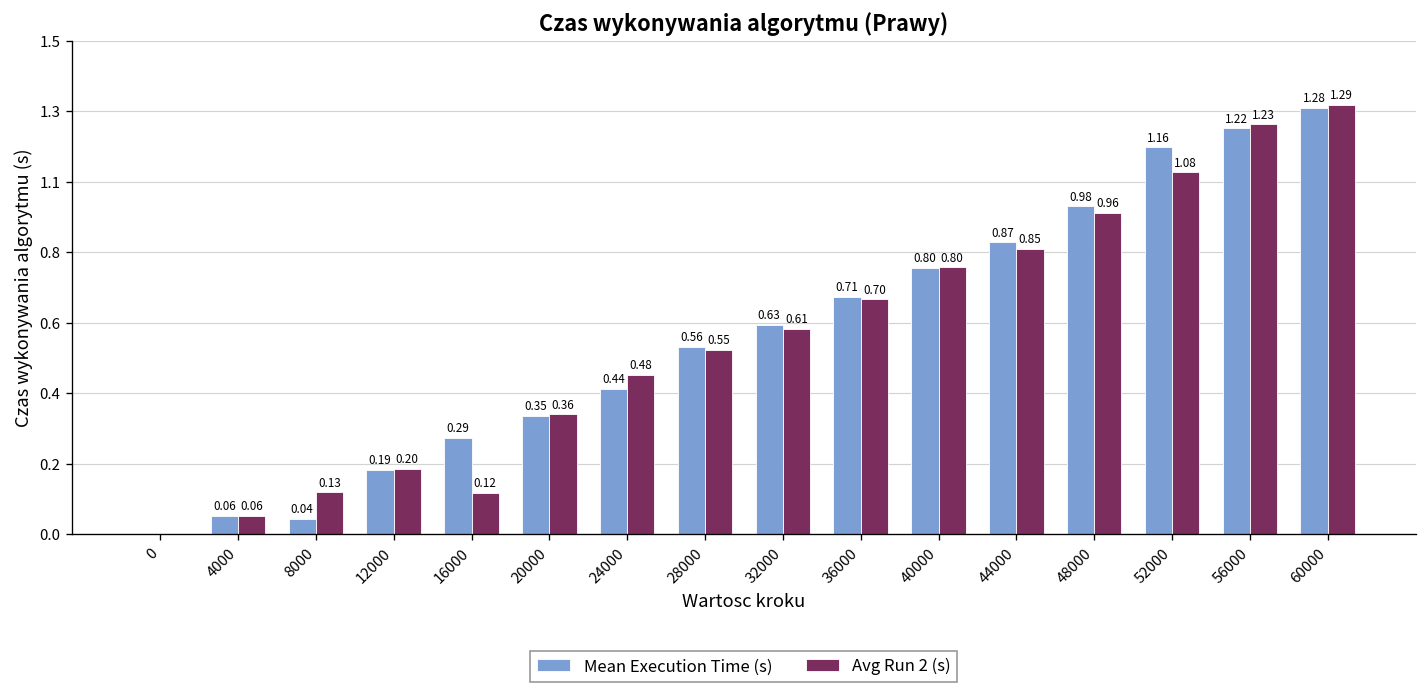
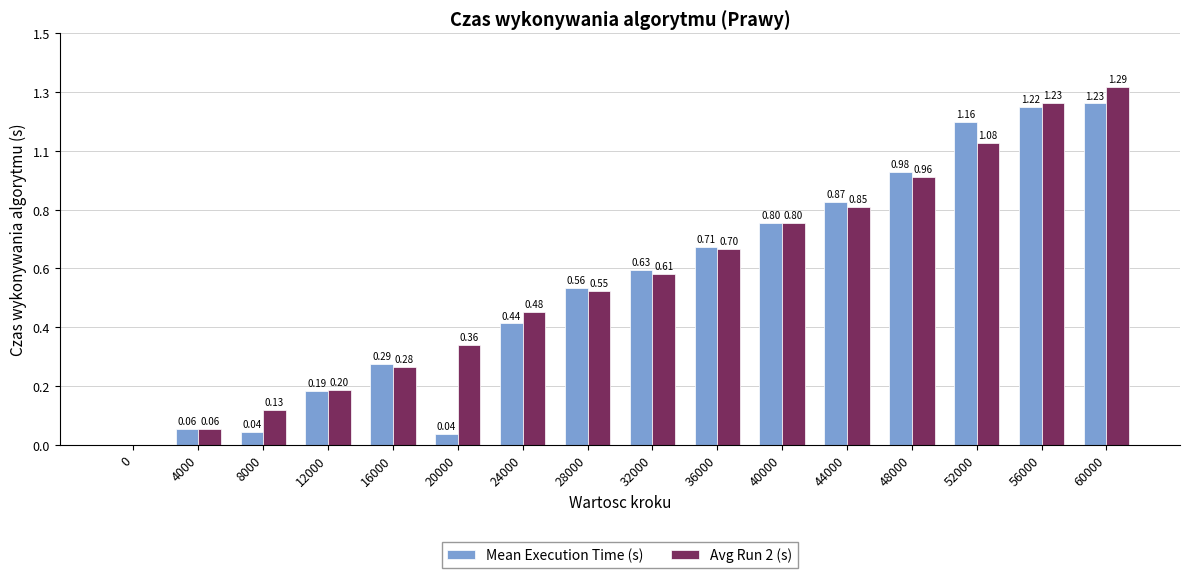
Avg Run 2 (s), 16000: 0.12 -> 0.28
Mean Execution Time (s), 20000: 0.35 -> 0.04
Mean Execution Time (s), 60000: 1.28 -> 1.23
